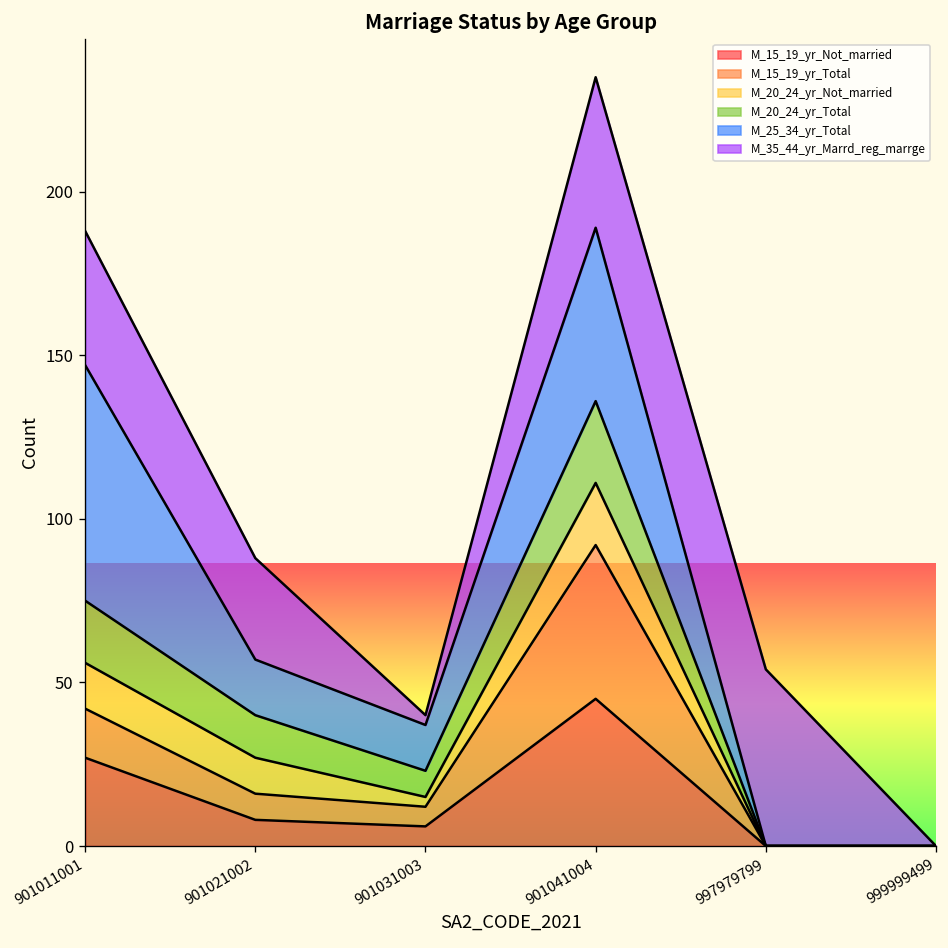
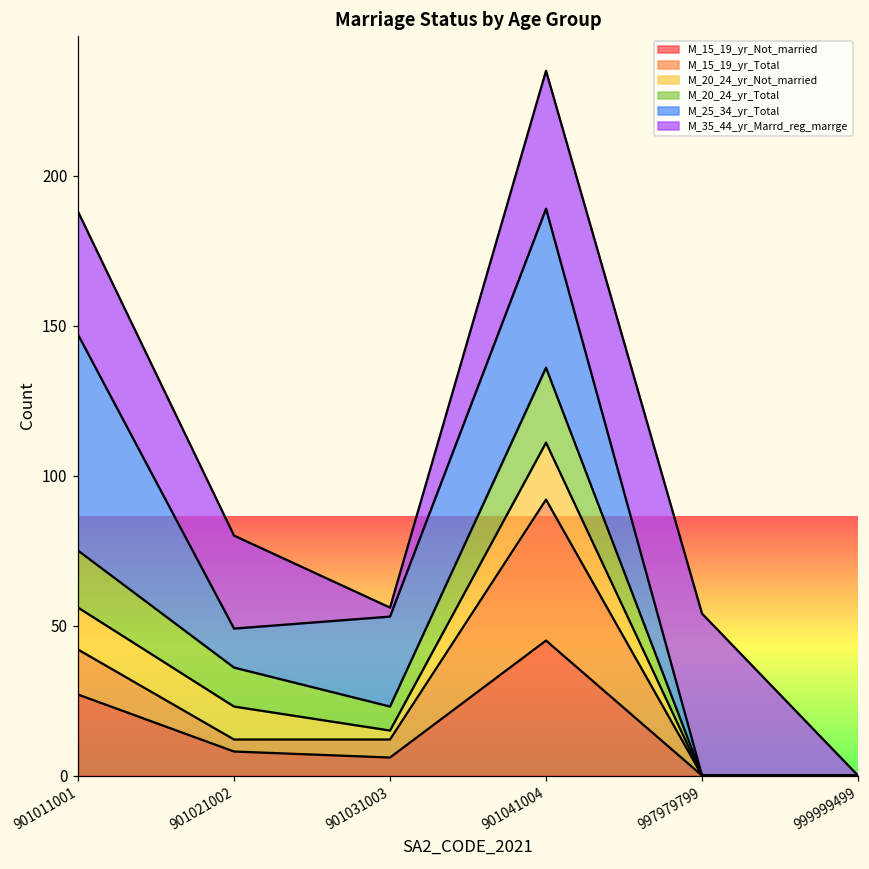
M_15_19_yr_Total, 901021002: 8 -> 4
M_25_34_yr_Total, 901021002: 17 -> 13
M_25_34_yr_Total, 901031003: 14 -> 30
